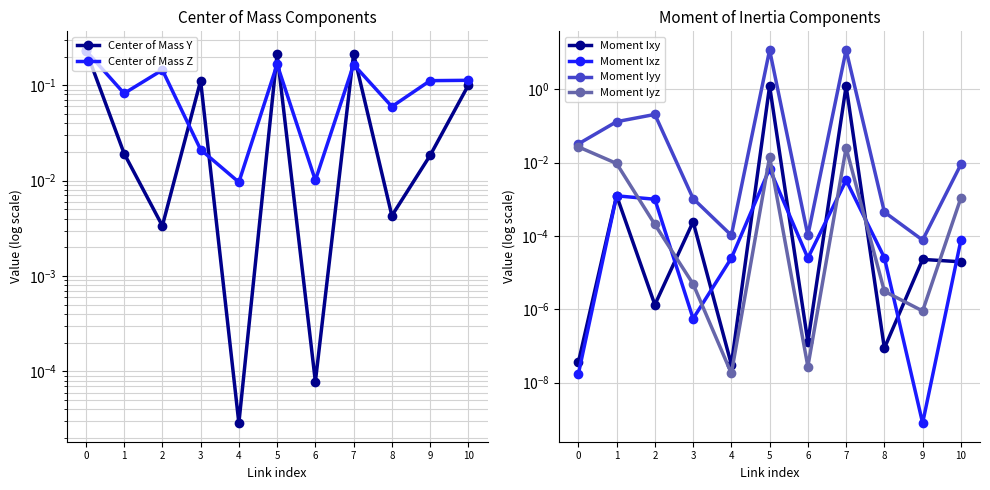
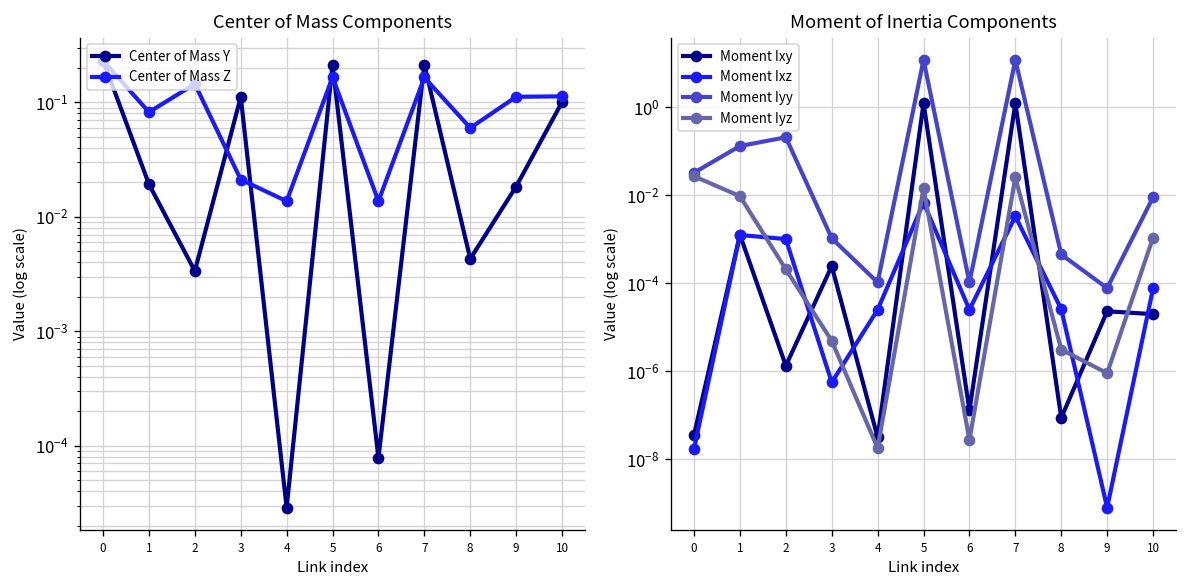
Center of Mass Components, Center of Mass Z, 4: 0.010 -> 0.014
Center of Mass Components, Center of Mass Z, 6: 0.010 -> 0.014
